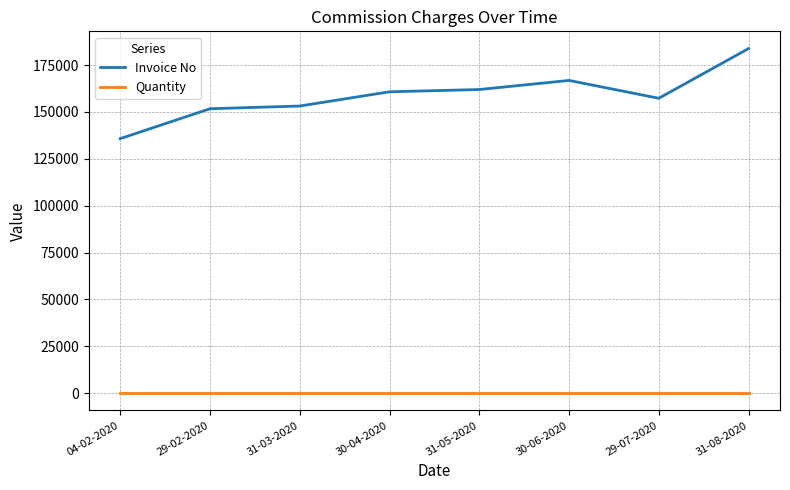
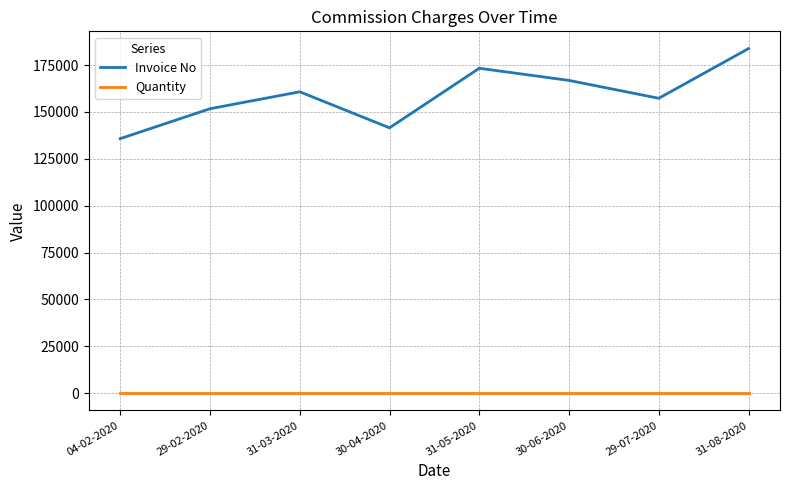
Invoice No, 31-03-2020: 153000 -> 161000
Invoice No, 30-04-2020: 161000 -> 142000
Invoice No, 31-05-2020: 162000 -> 173000
